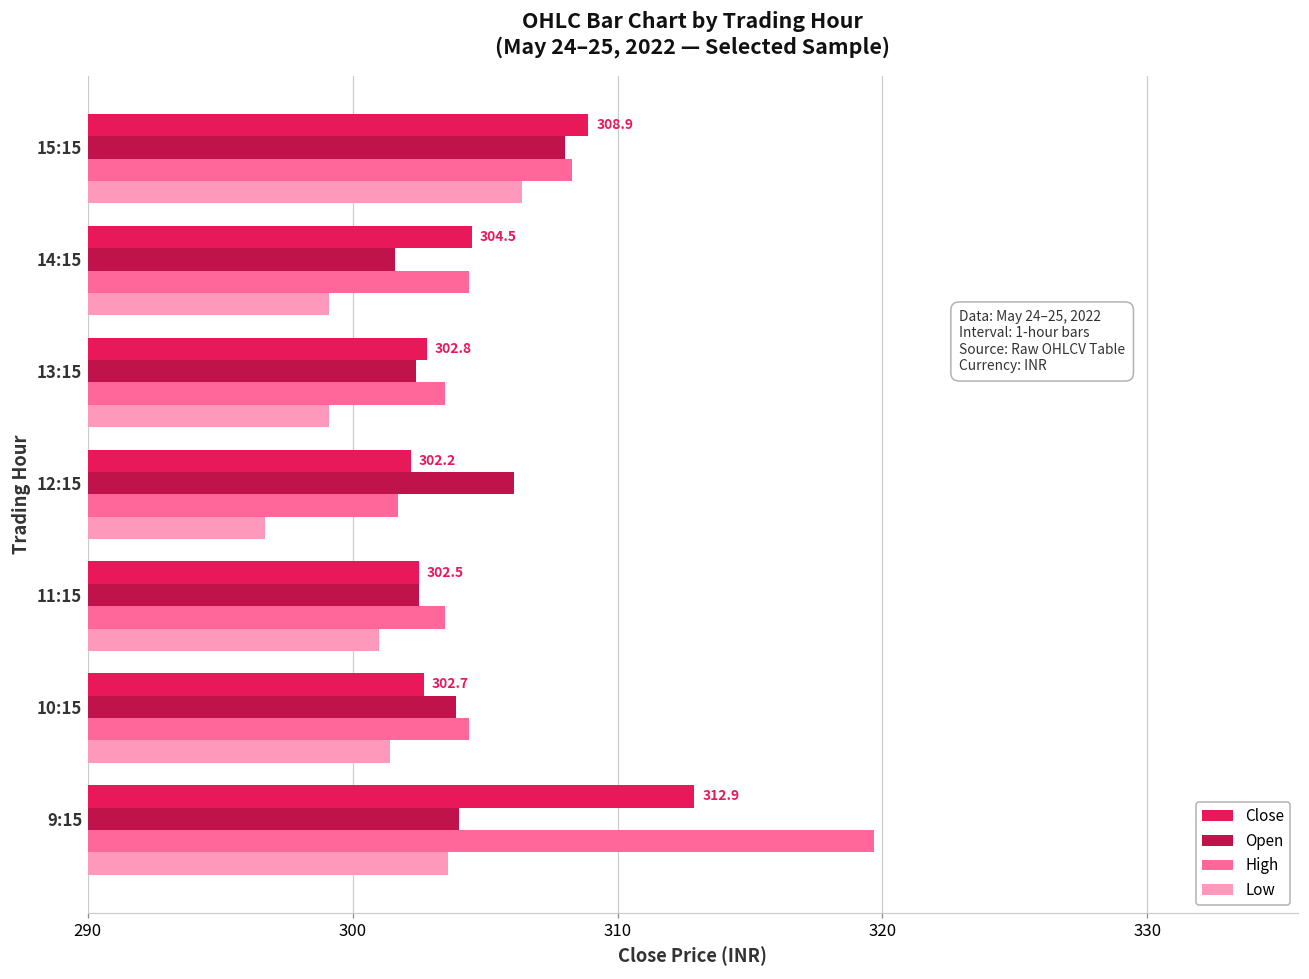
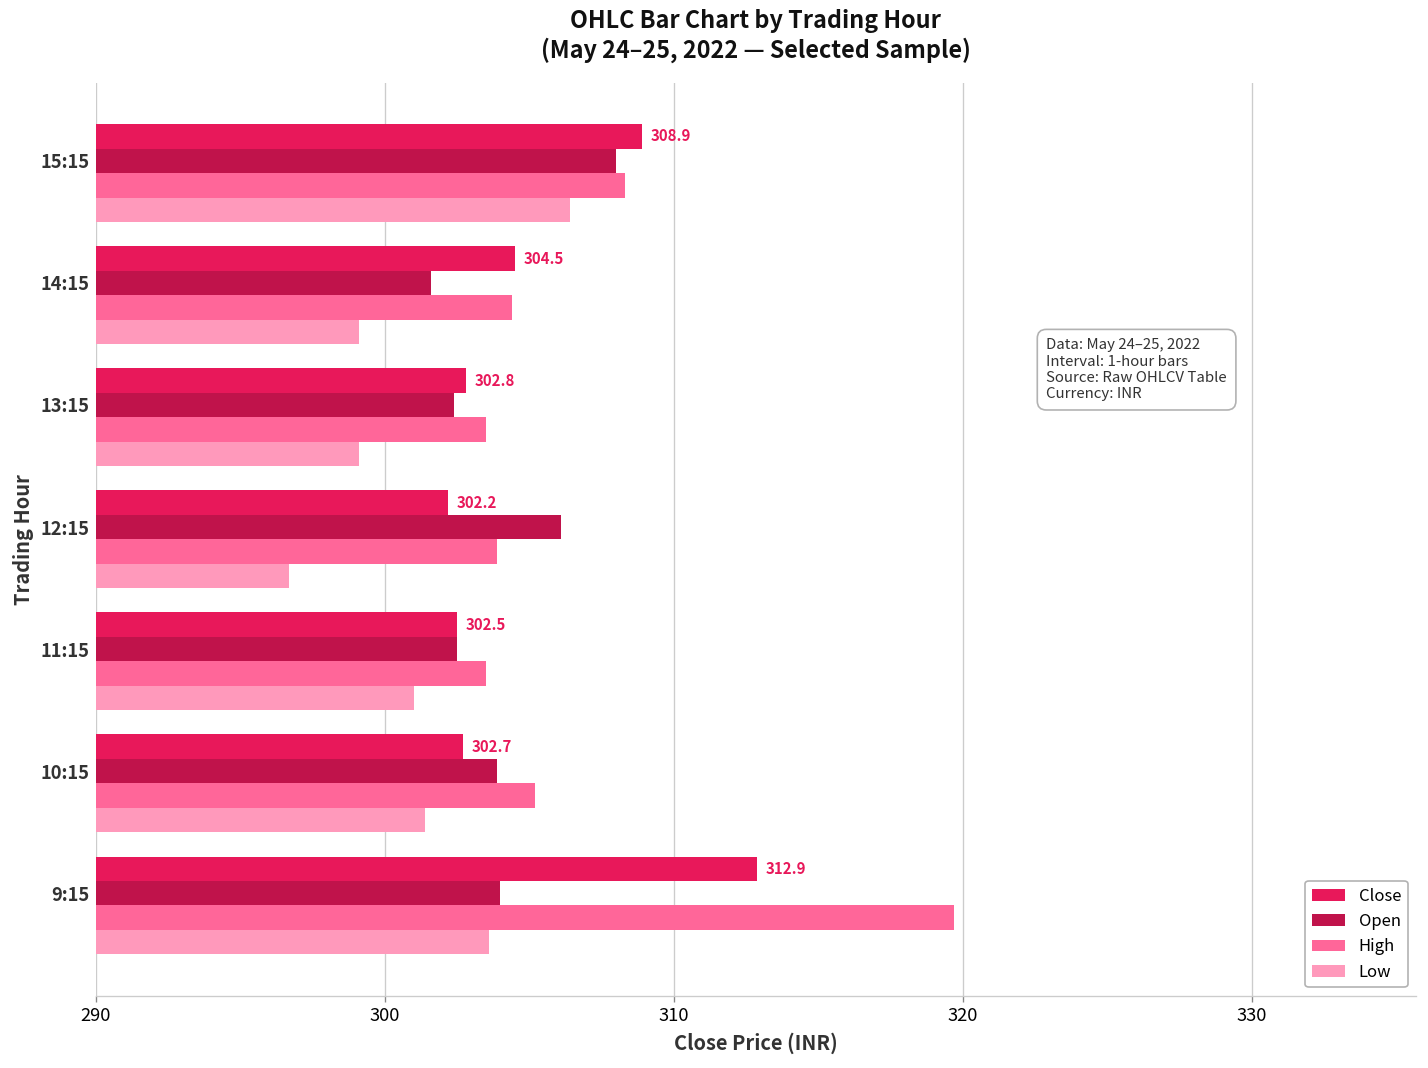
High, 12:15: 301.7 -> 303.9
High, 10:15: 304.4 -> 305.2
